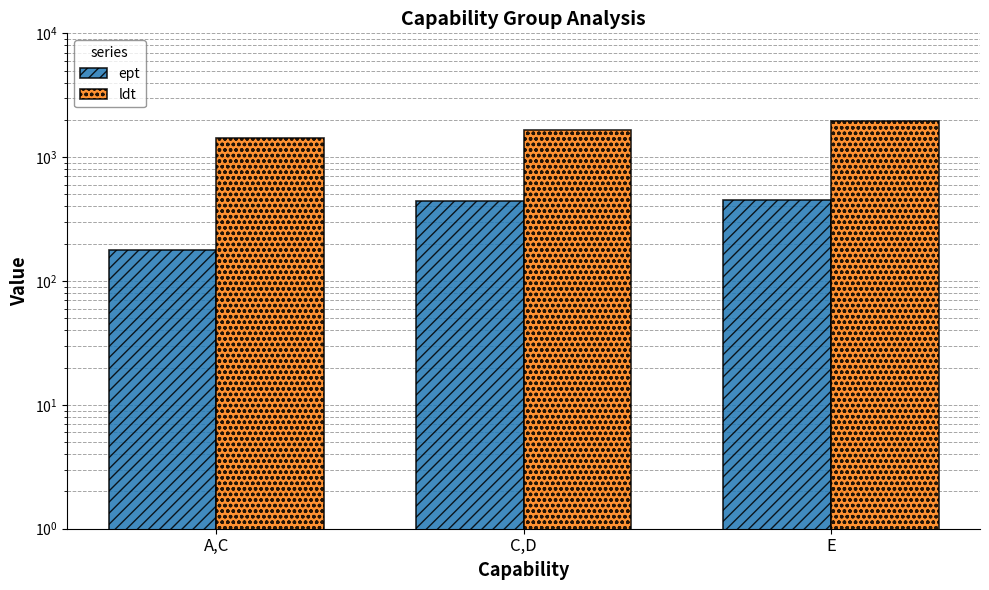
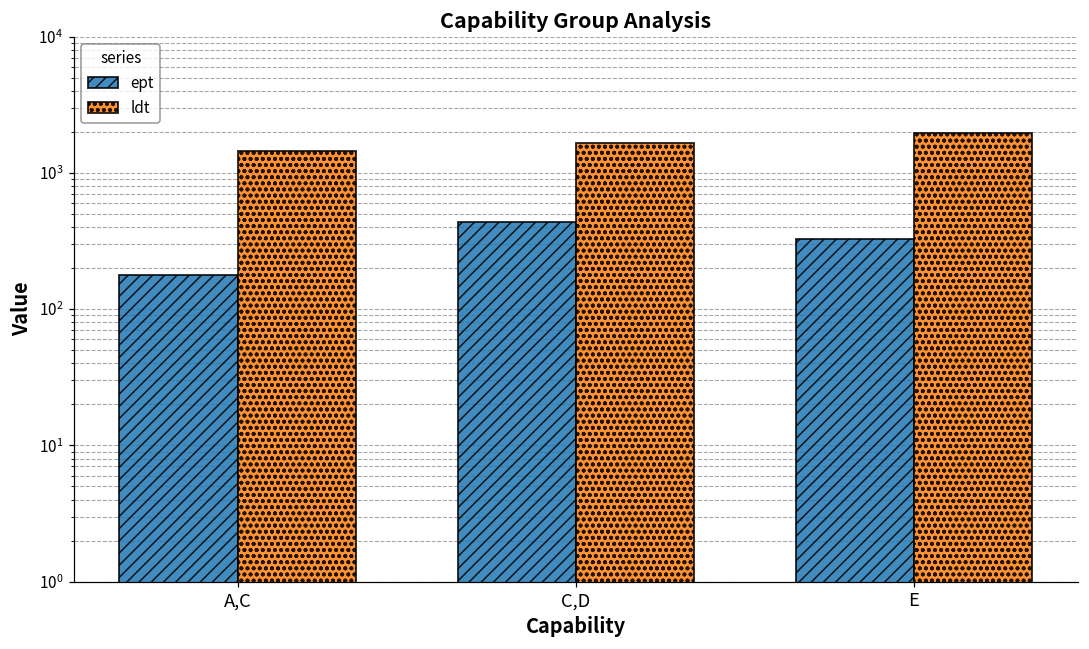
ept, E: 450 -> 330
